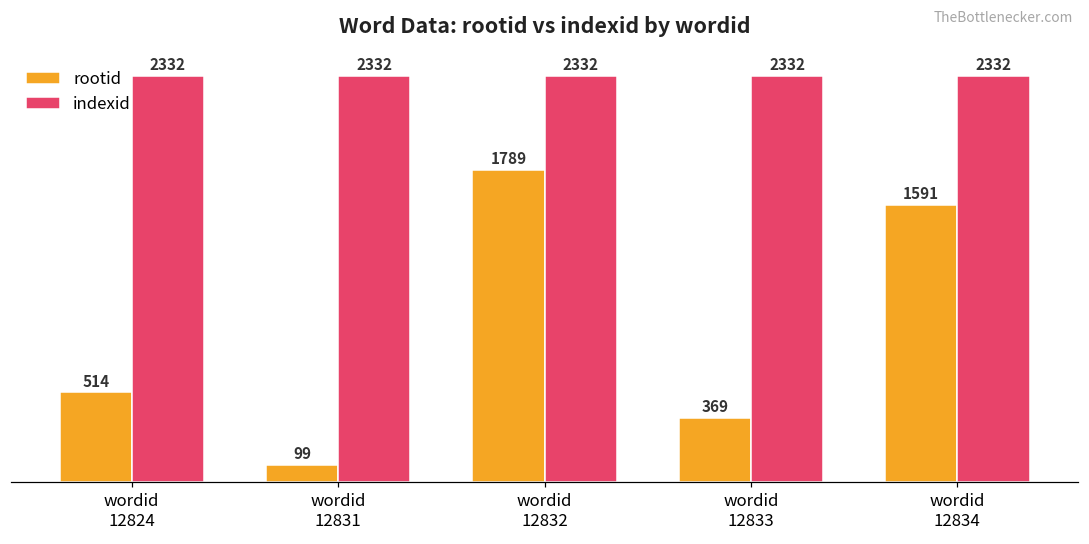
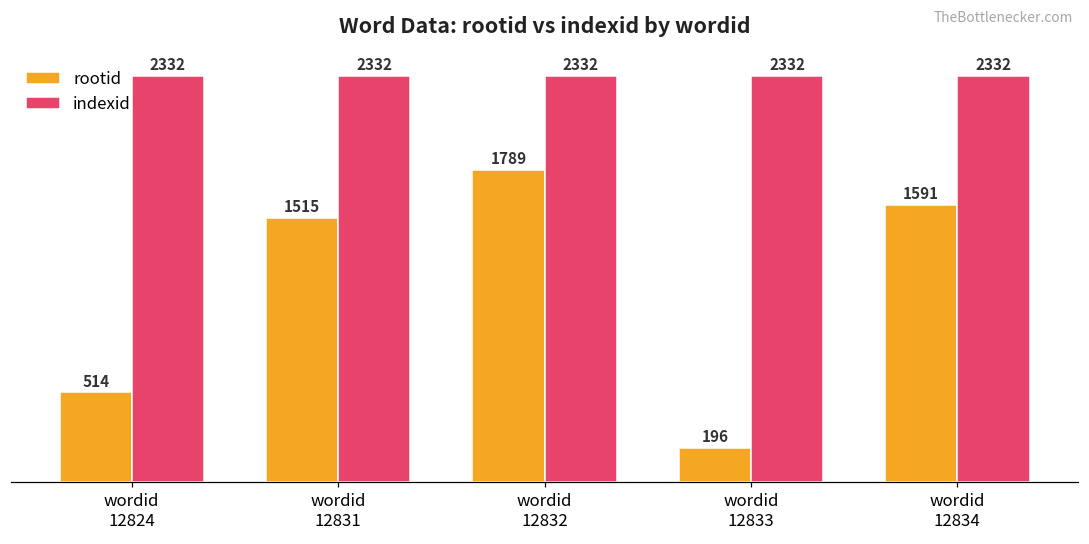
rootid, wordid 12831: 99 -> 1515
rootid, wordid 12833: 369 -> 196
